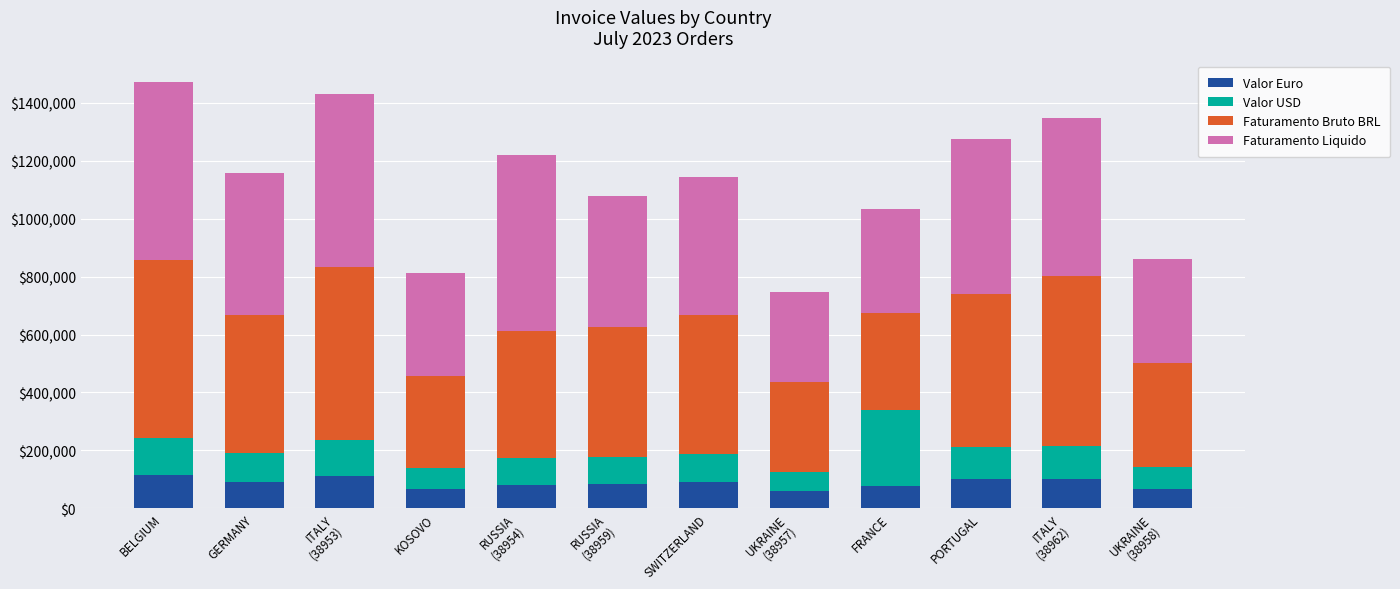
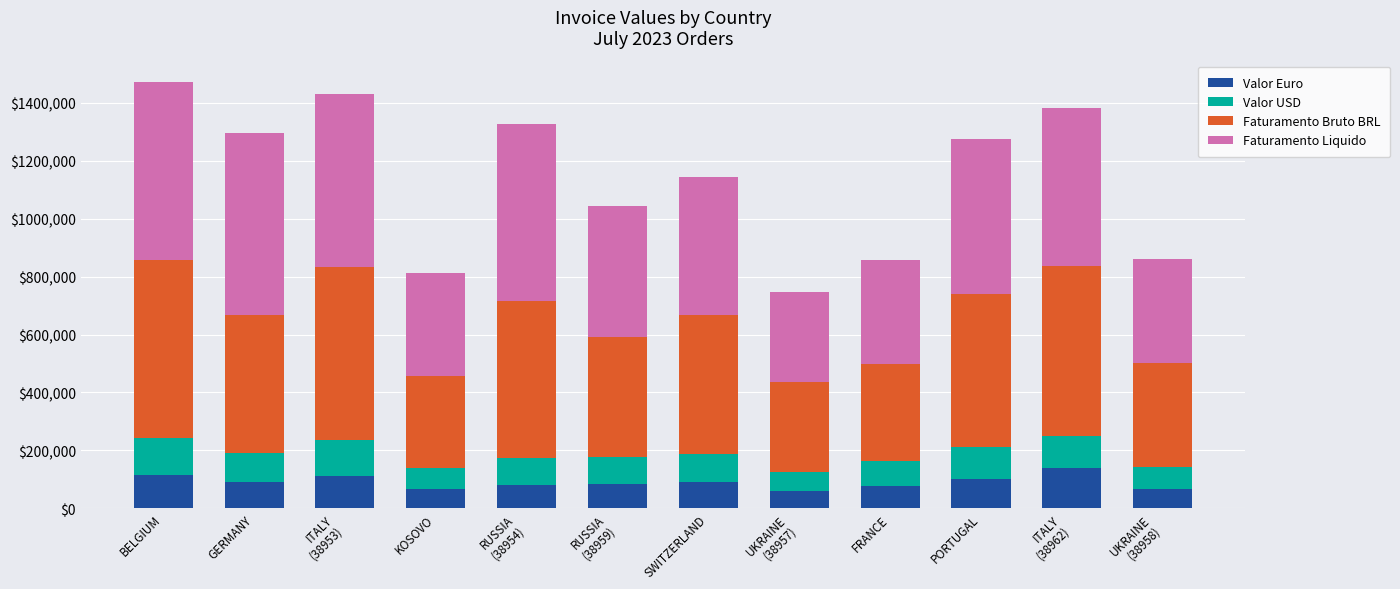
Faturamento Liquido, GERMANY: $490,000 -> $630,000
Faturamento Bruto BRL, RUSSIA (38954): $440,000 -> $540,000
Faturamento Bruto BRL, RUSSIA (38959): $450,000 -> $410,000
Valor USD, FRANCE: $260,000 -> $90,000
Valor Euro, ITALY (38962): $100,000 -> $140,000
